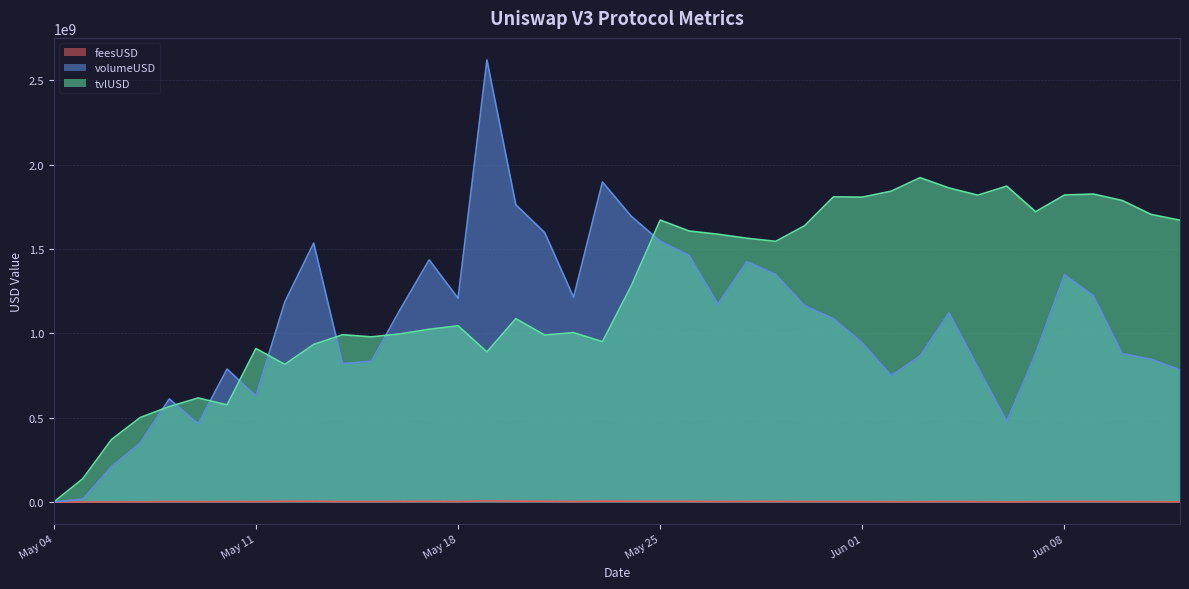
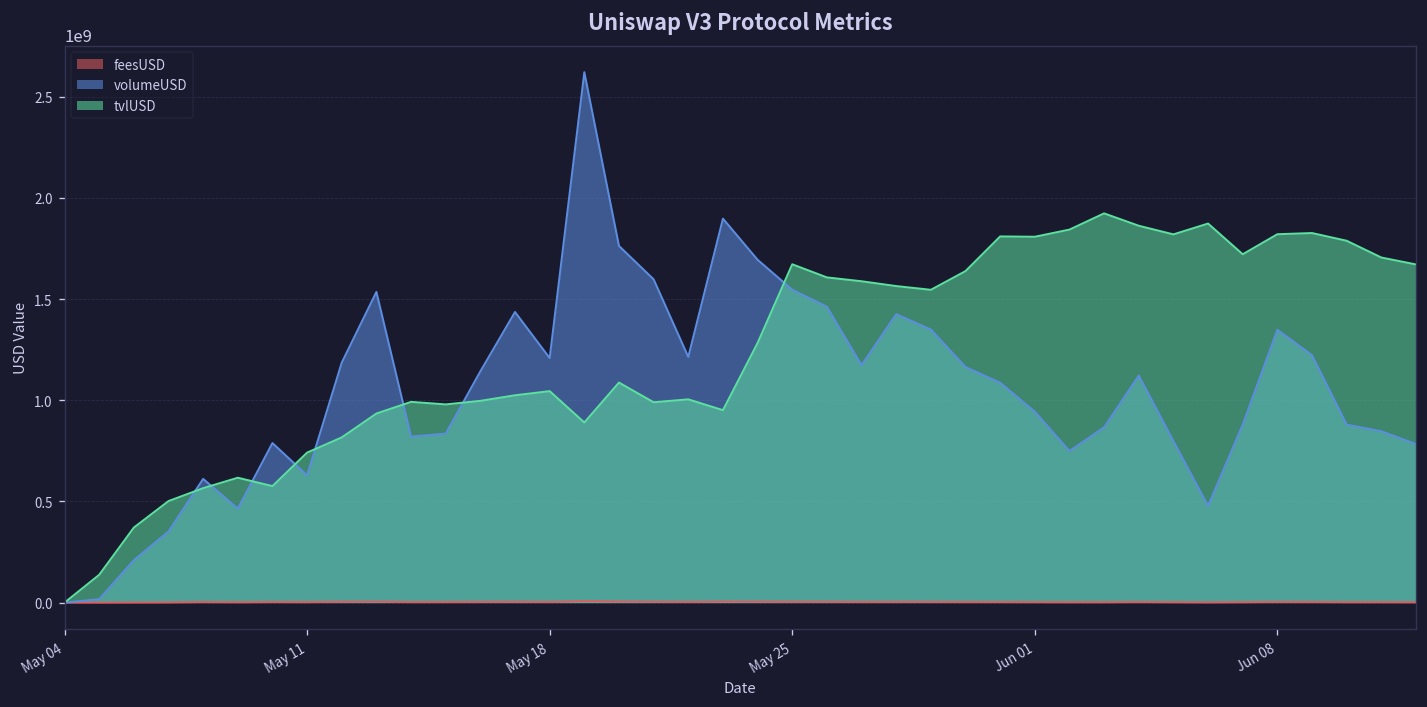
tvlUSD, May 11: 910000000 -> 740000000
